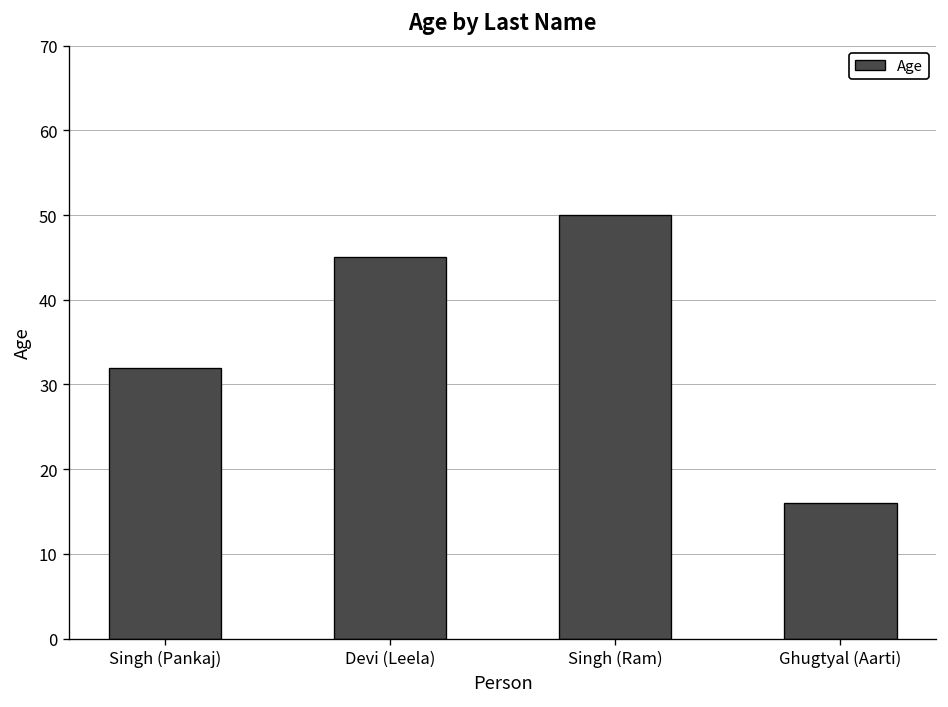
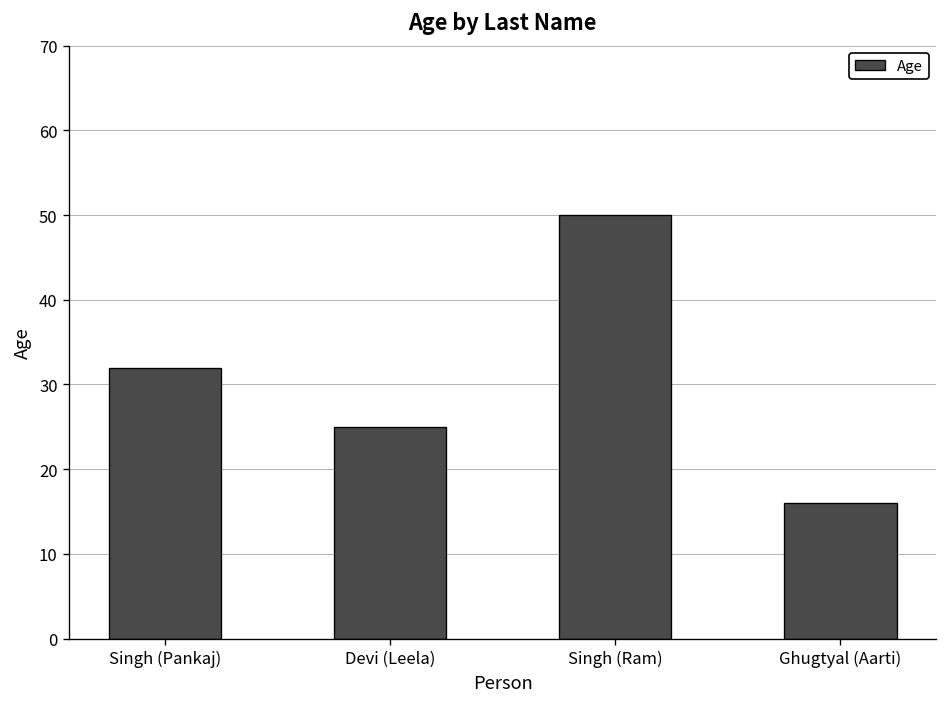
Devi (Leela): 45 -> 25
